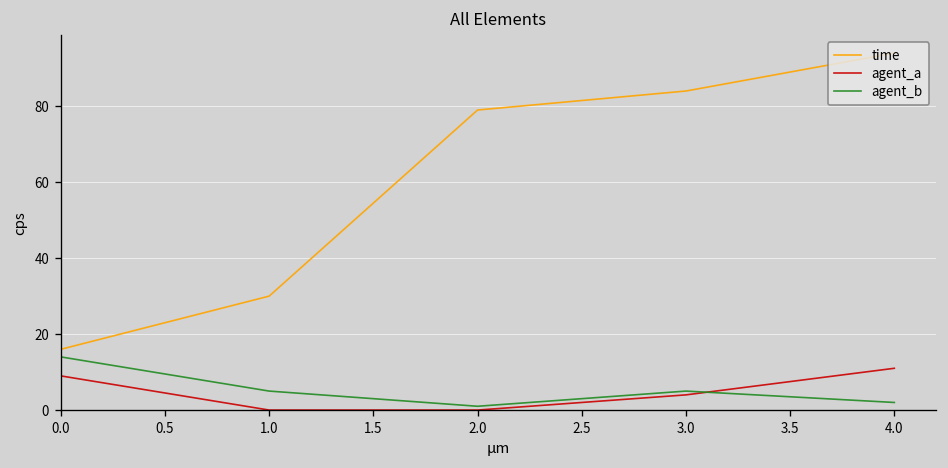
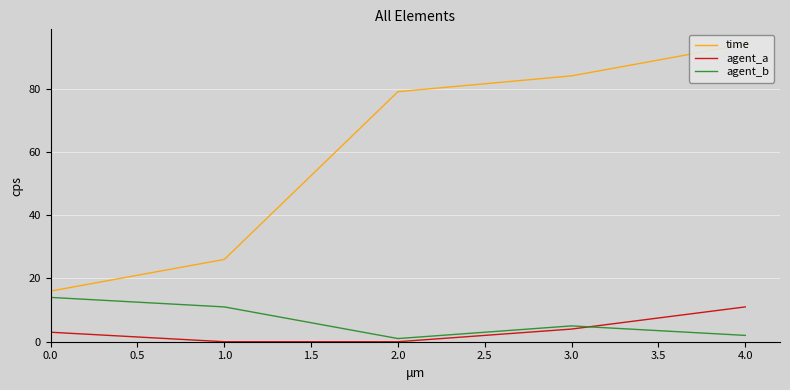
agent_a, 0.0: 9 -> 3
time, 1.0: 30 -> 26
agent_b, 1.0: 5 -> 11
